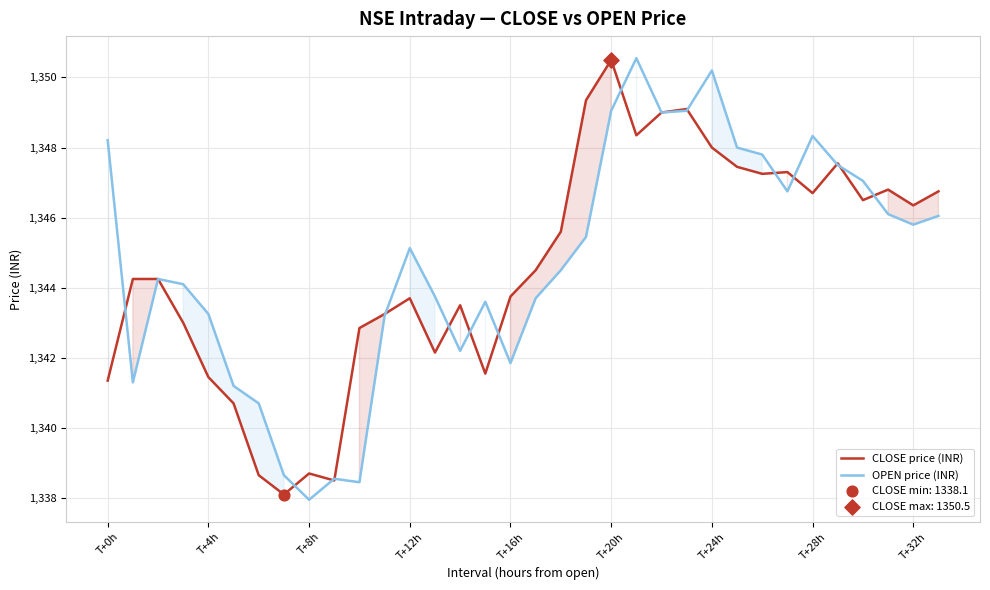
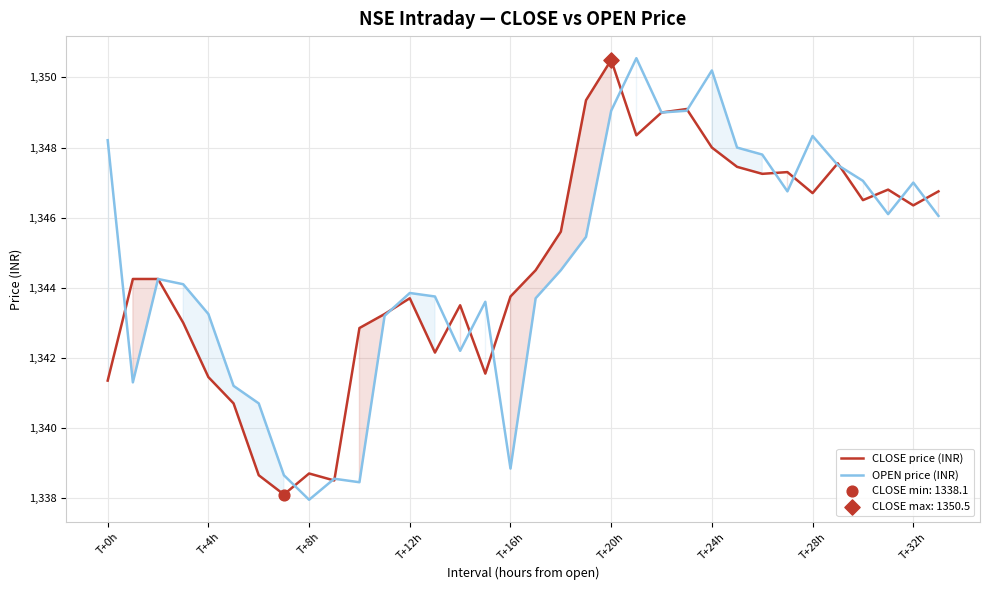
OPEN price (INR), T+12h: 1,345.1 -> 1,343.9
OPEN price (INR), T+16h: 1,341.9 -> 1,338.8
OPEN price (INR), T+32h: 1,345.8 -> 1,347.0
